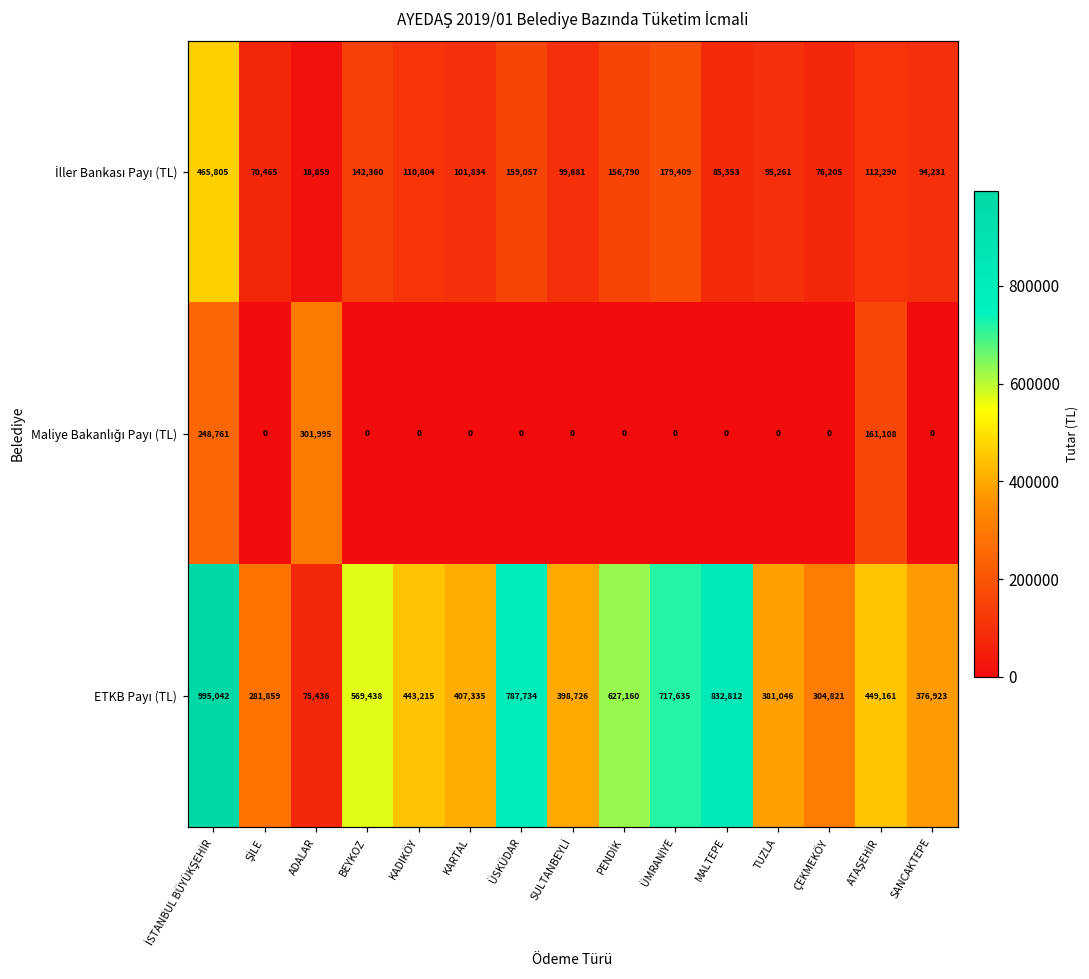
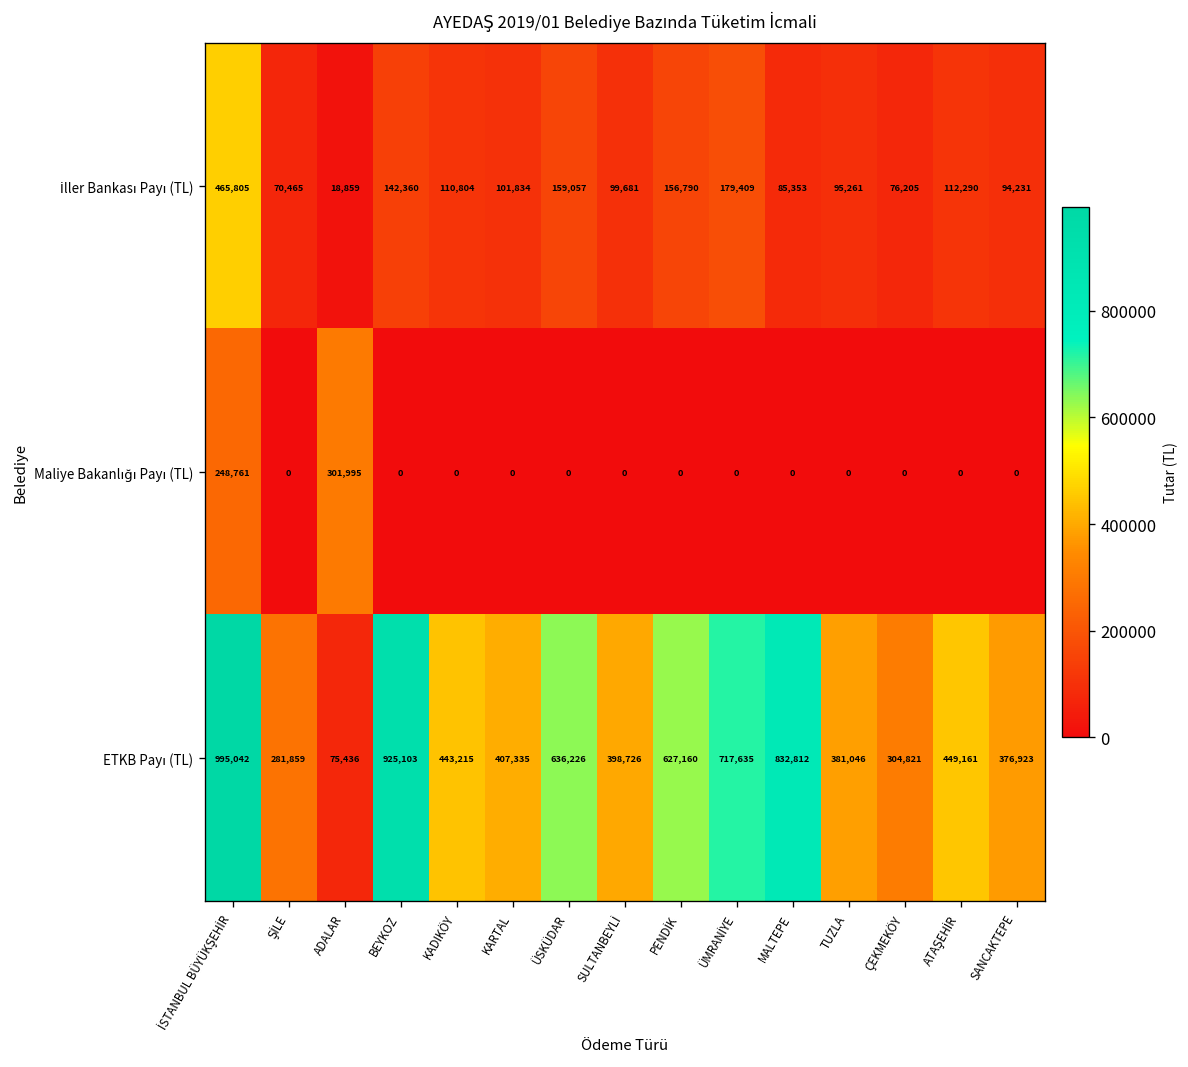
Maliye Bakanlığı Payı (TL), ATAŞEHİR: 161,108 -> 0
ETKB Payı (TL), BEYKOZ: 569,438 -> 925,103
ETKB Payı (TL), ÜSKÜDAR: 787,734 -> 636,226
